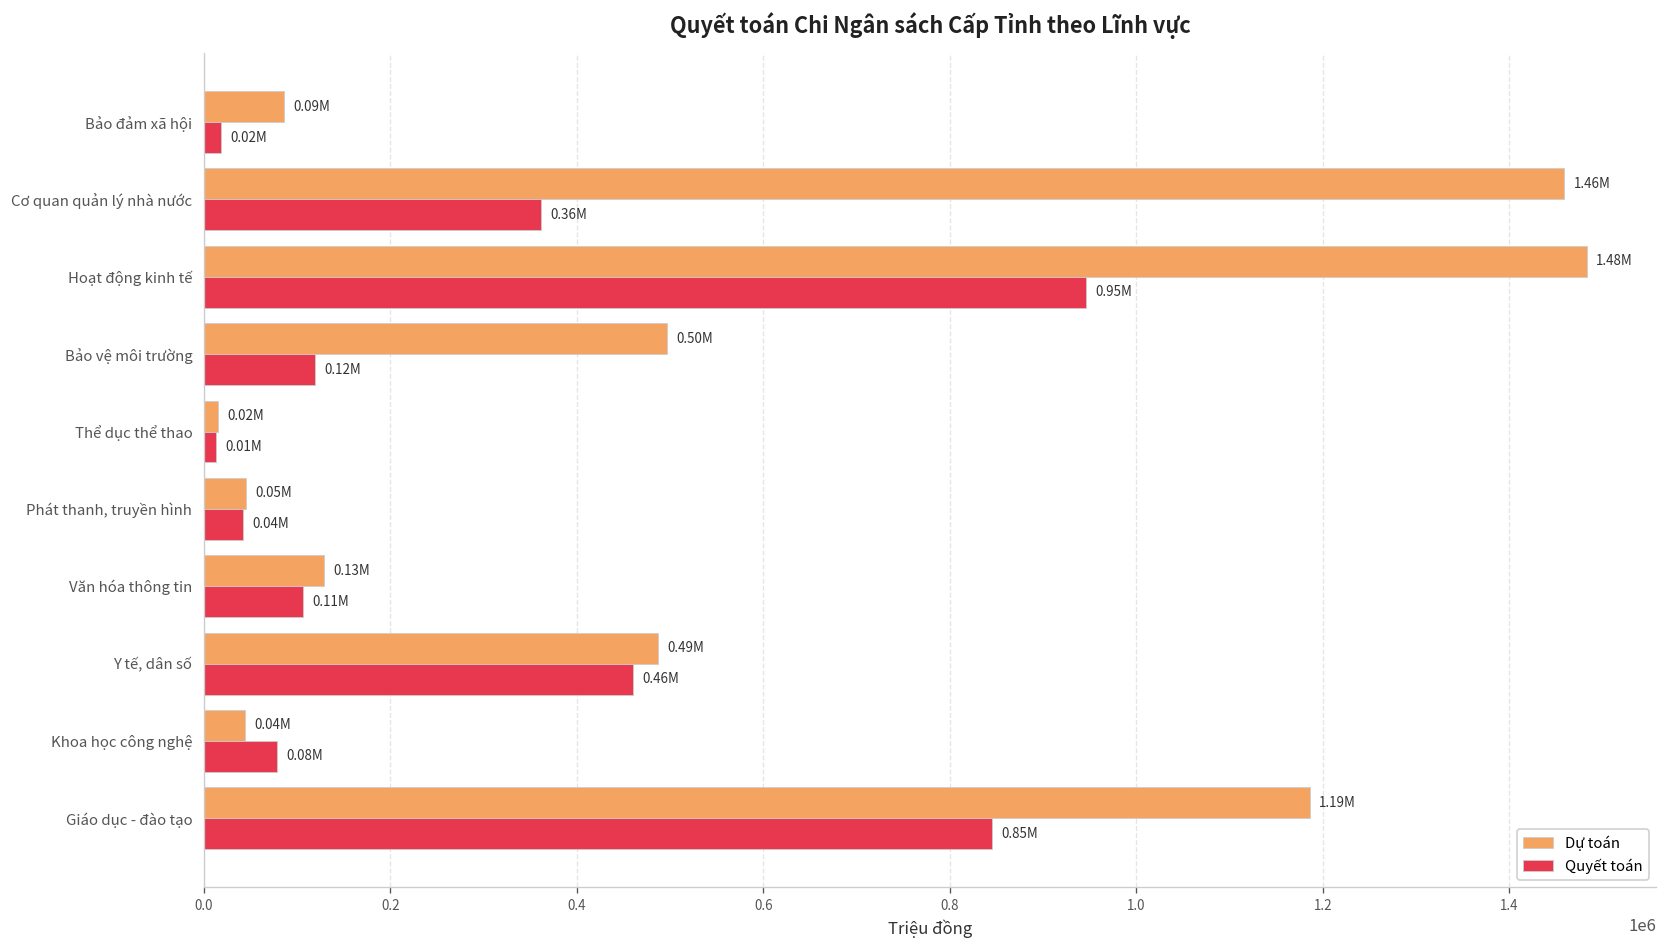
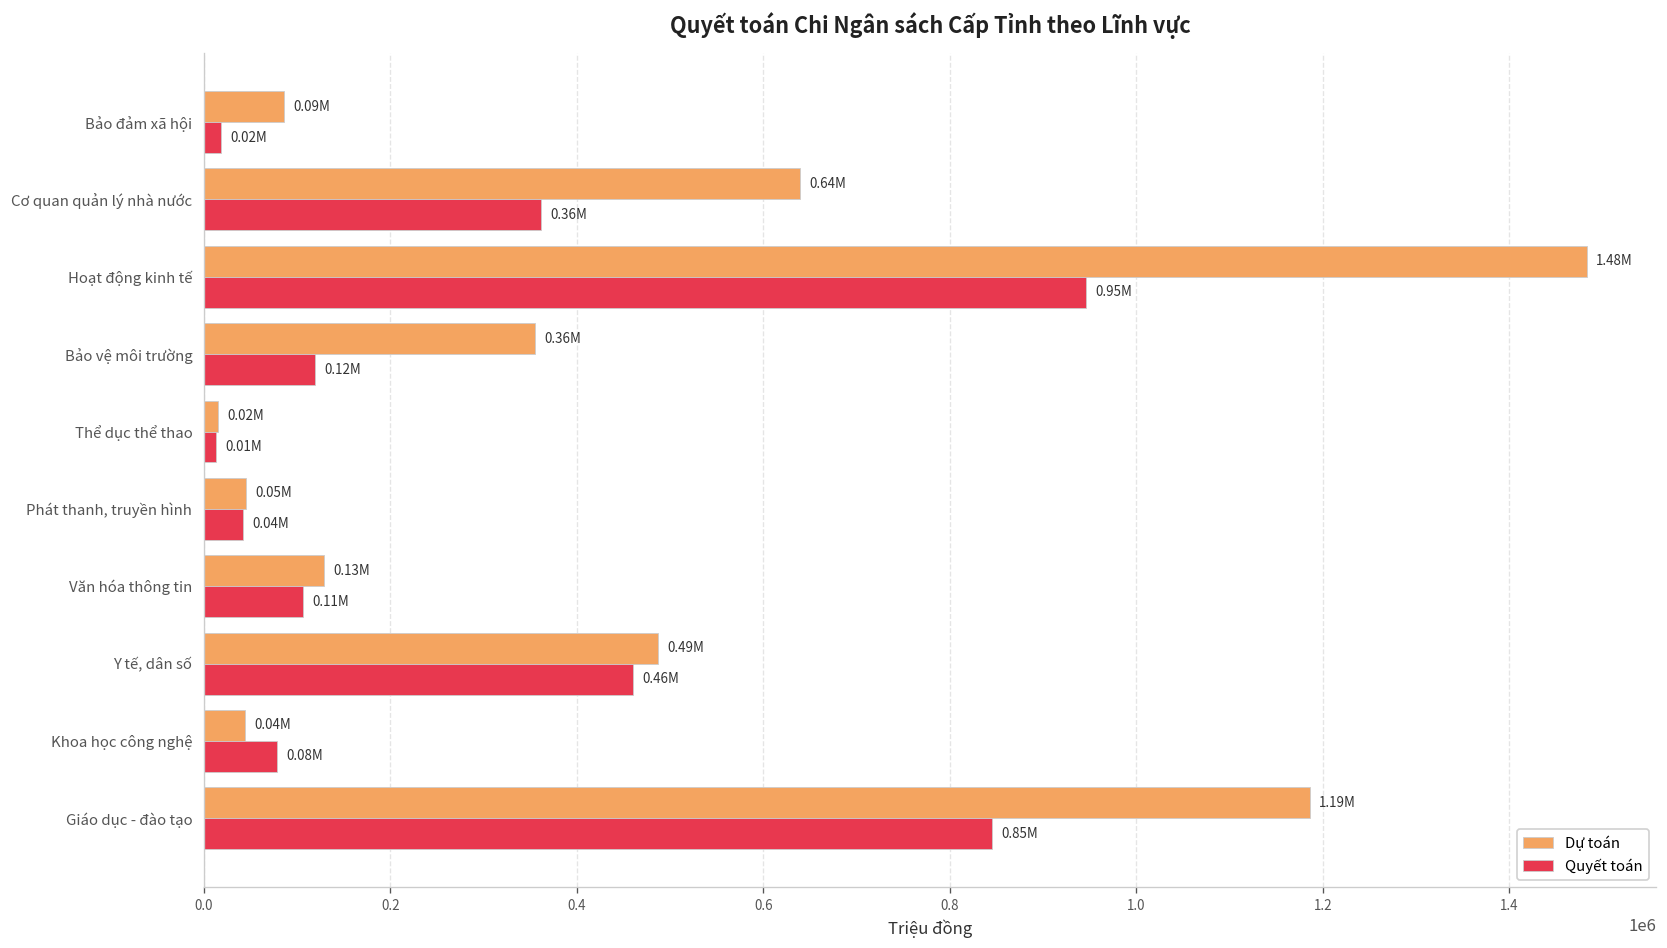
Dự toán, Cơ quan quản lý nhà nước: 1.46M -> 0.64M
Dự toán, Bảo vệ môi trường: 0.50M -> 0.36M
